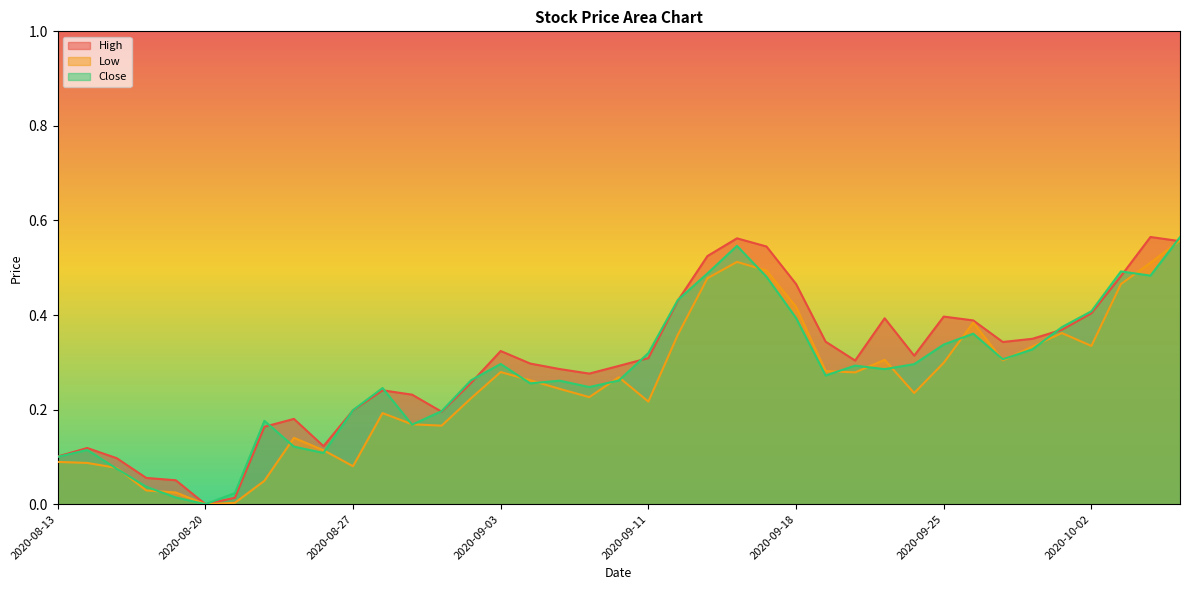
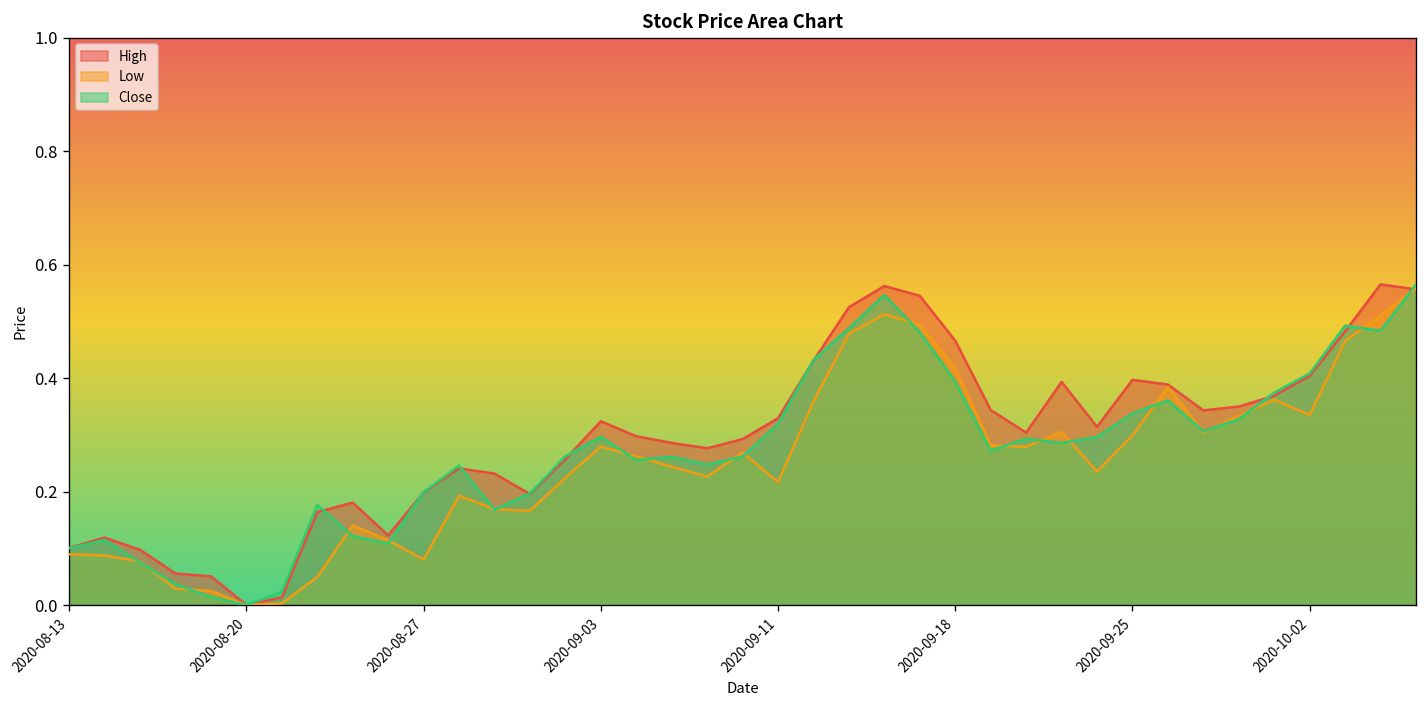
High, 2020-09-11: 0.31 -> 0.33
